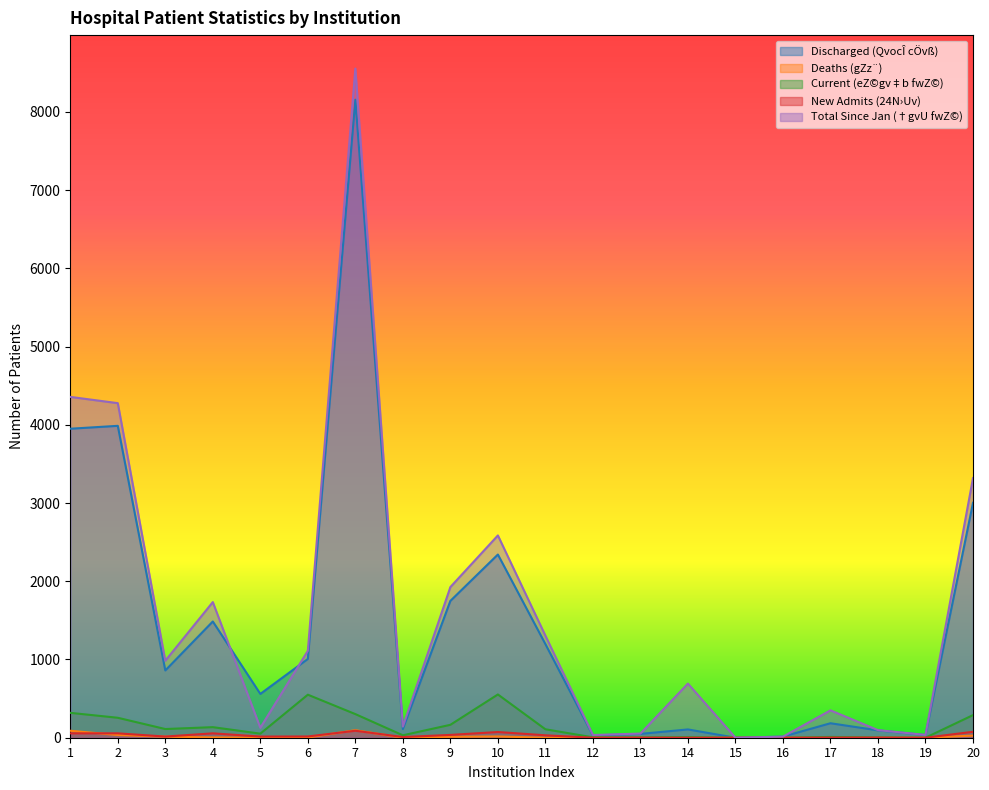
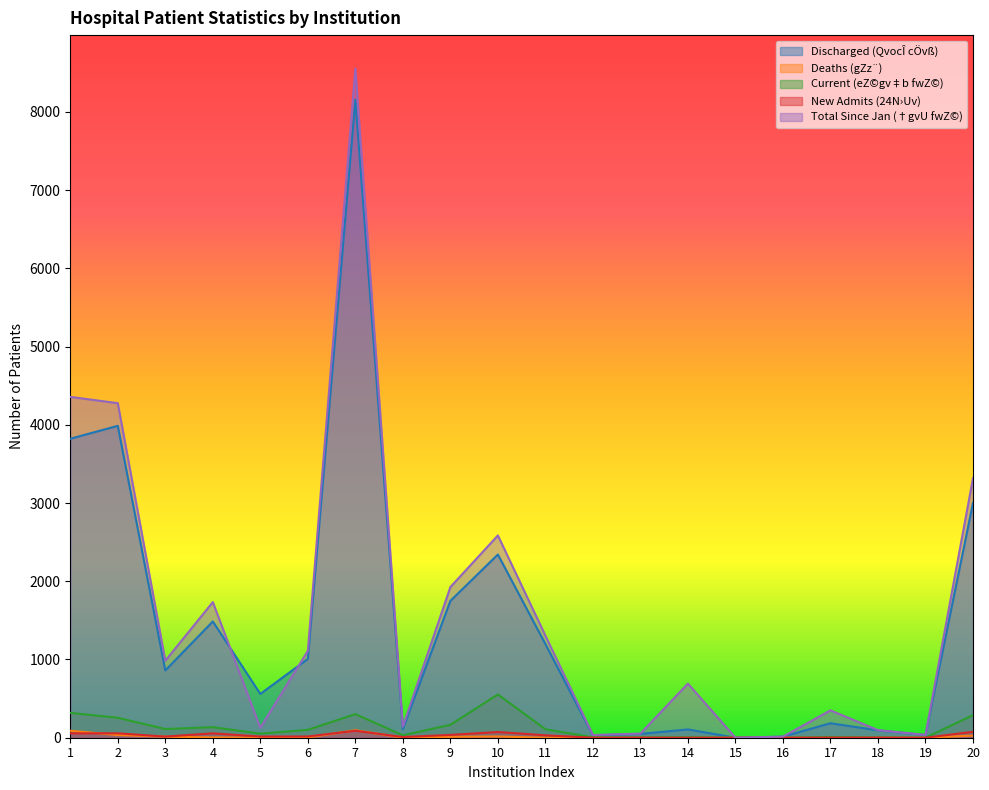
Discharged (QvocÎ cÖvß), 1: 4000 -> 3800
Current (eZ©gv‡b fwZ©), 6: 600 -> 100
